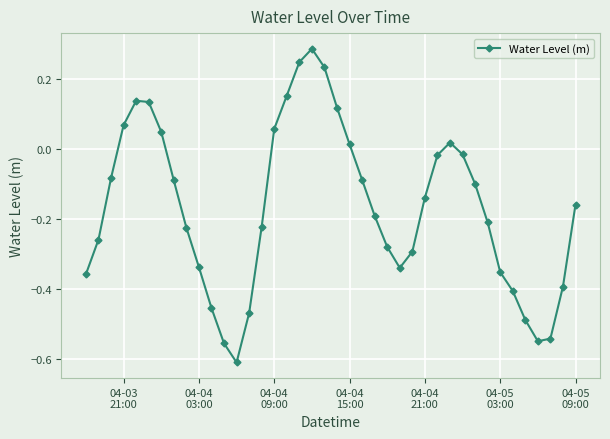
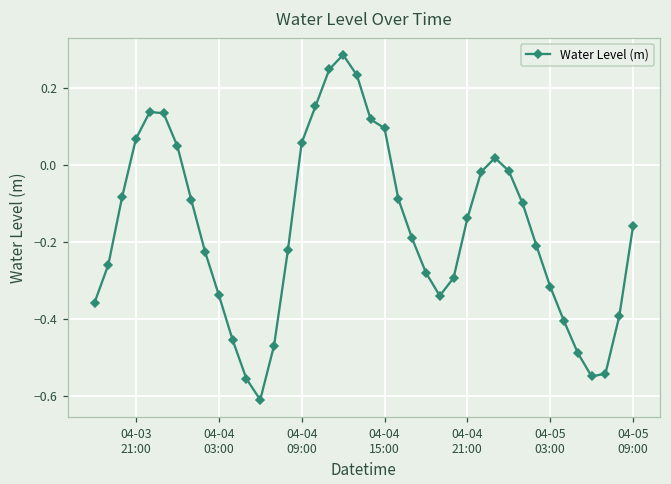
04-04 15:00: 0.01 -> 0.10
04-05 03:00: -0.35 -> -0.32
